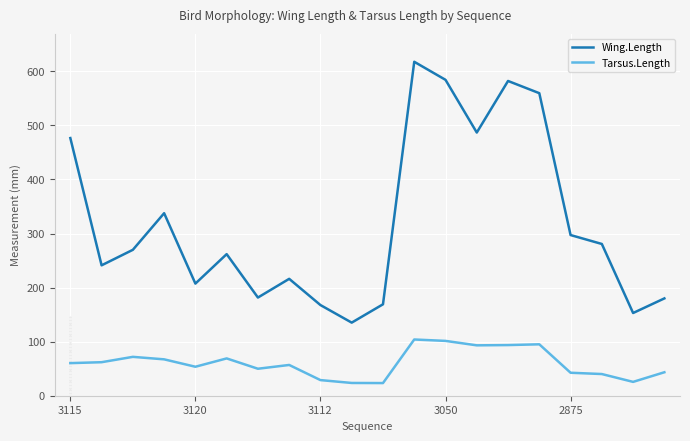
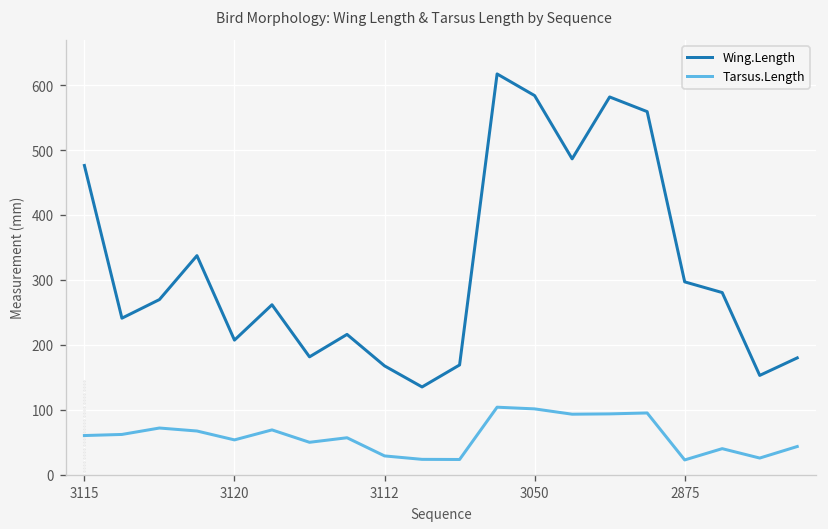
Tarsus.Length, 2875: 40 -> 20
